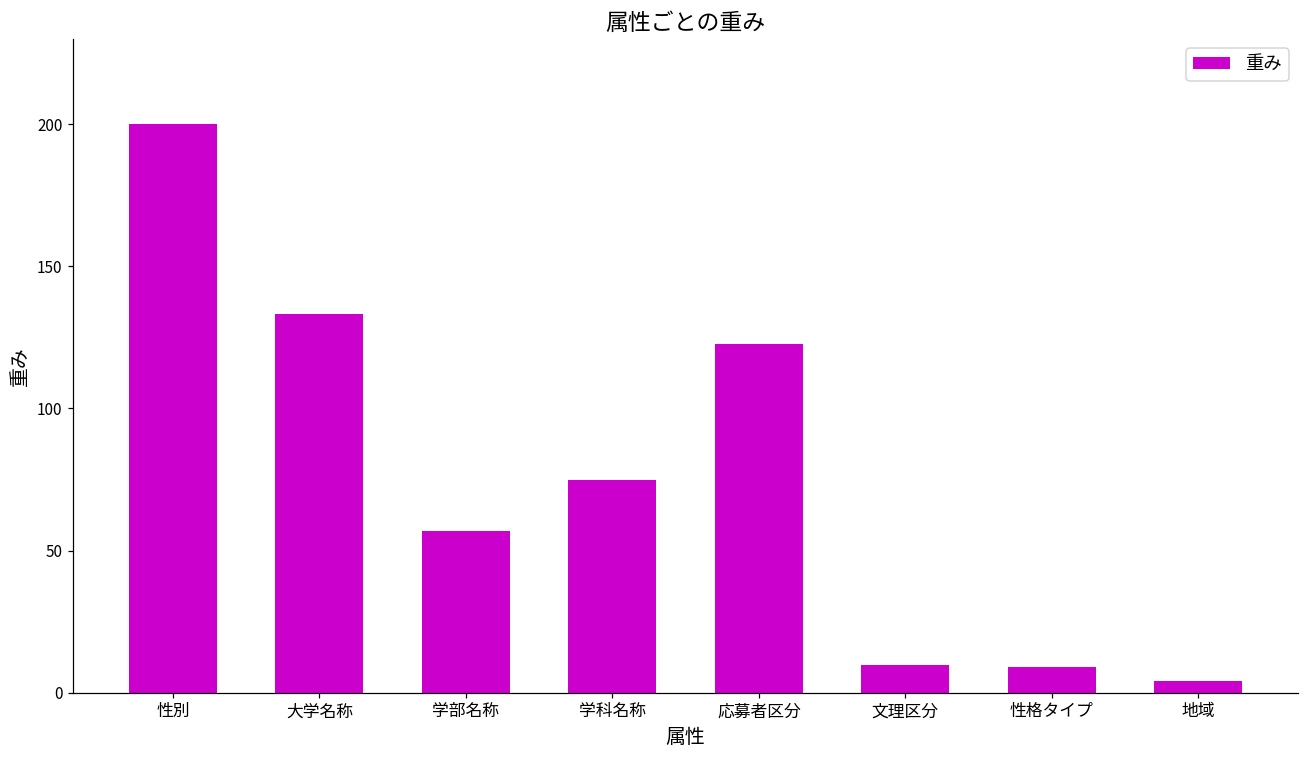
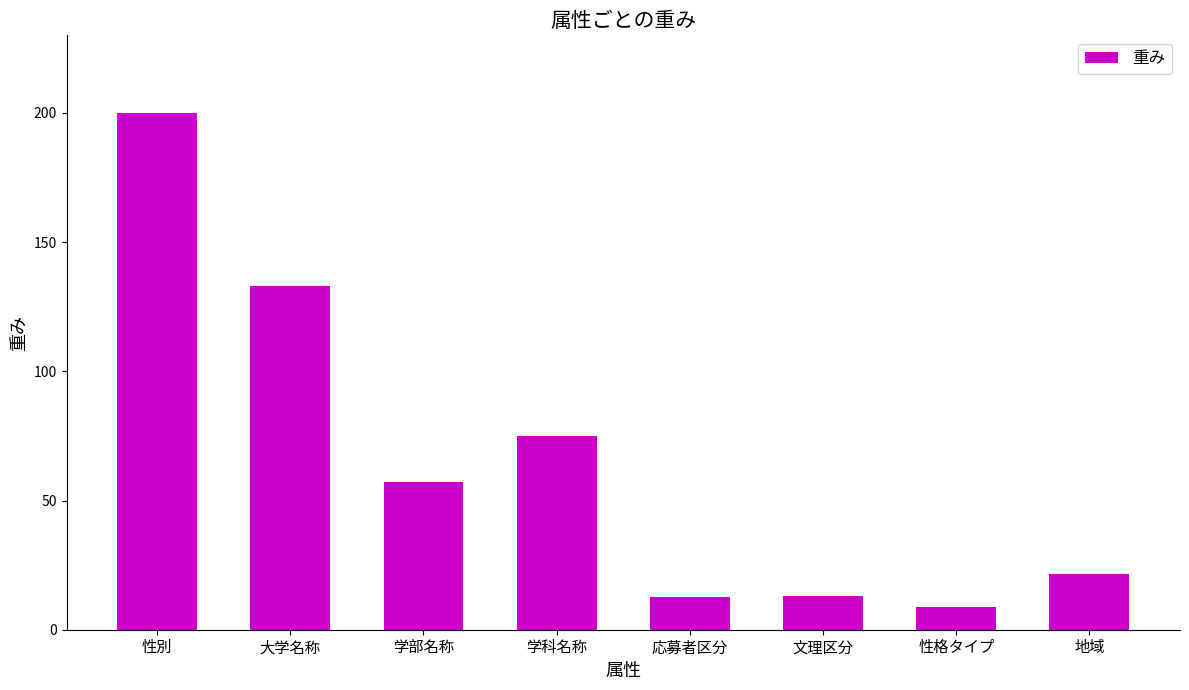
応募者区分: 123 -> 13
文理区分: 10 -> 13
地域: 4 -> 22
